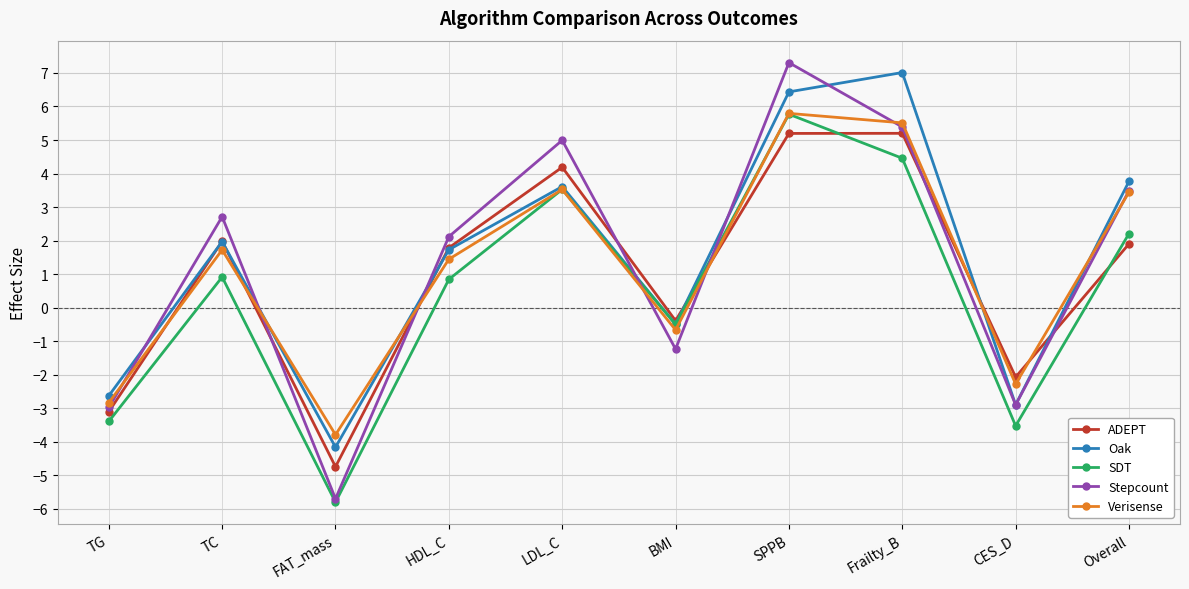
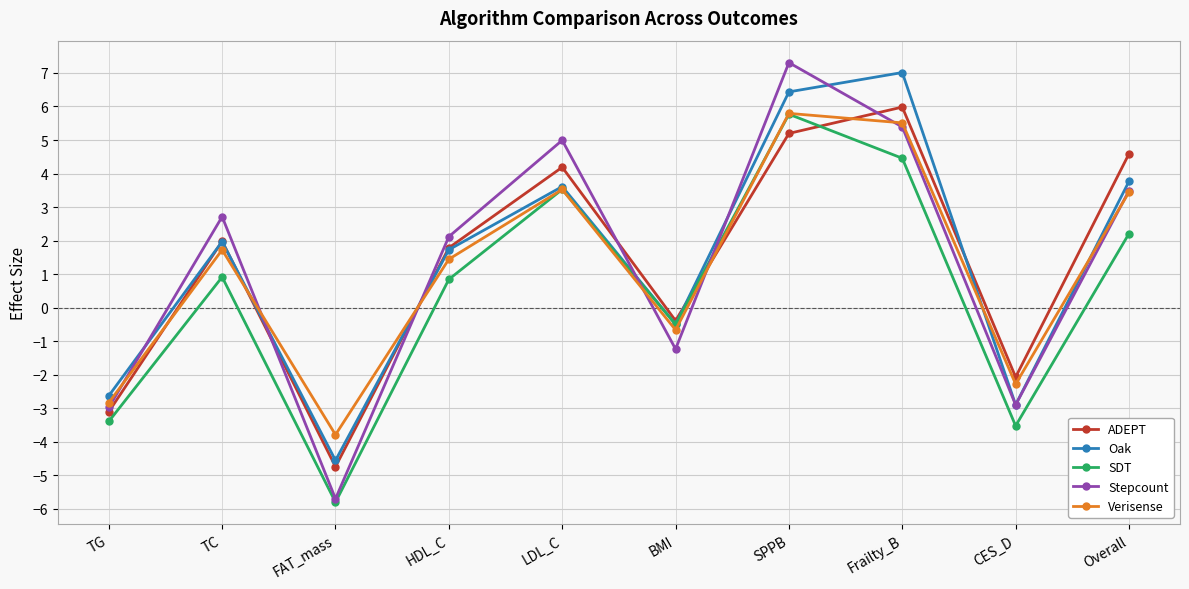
Oak, FAT_mass: -4.2 -> -4.6
ADEPT, Frailty_B: 5.2 -> 6.0
ADEPT, Overall: 1.9 -> 4.6
